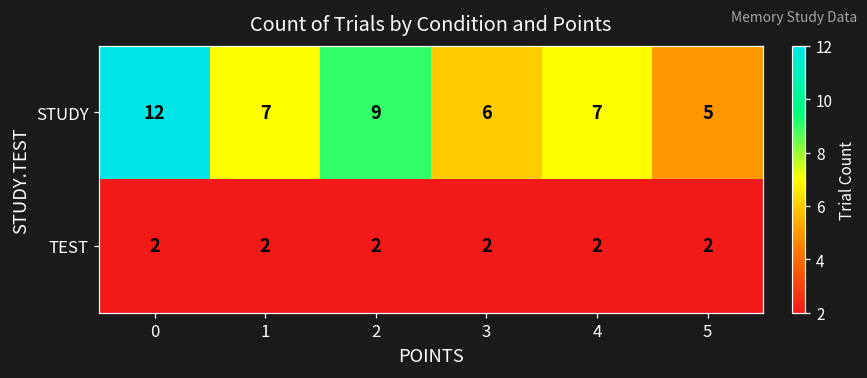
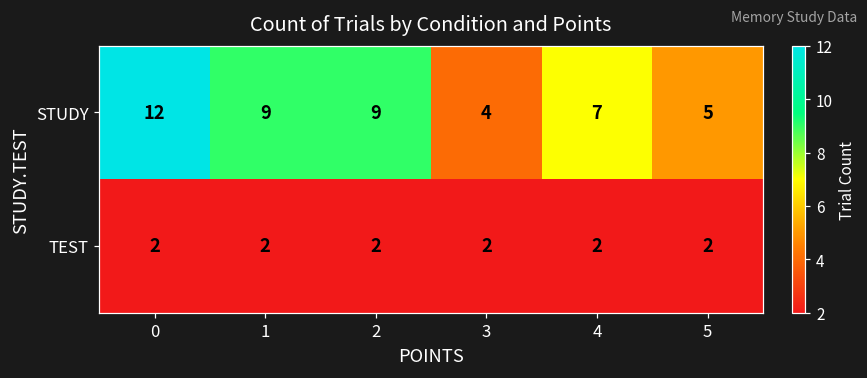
STUDY, 1: 7 -> 9
STUDY, 3: 6 -> 4
